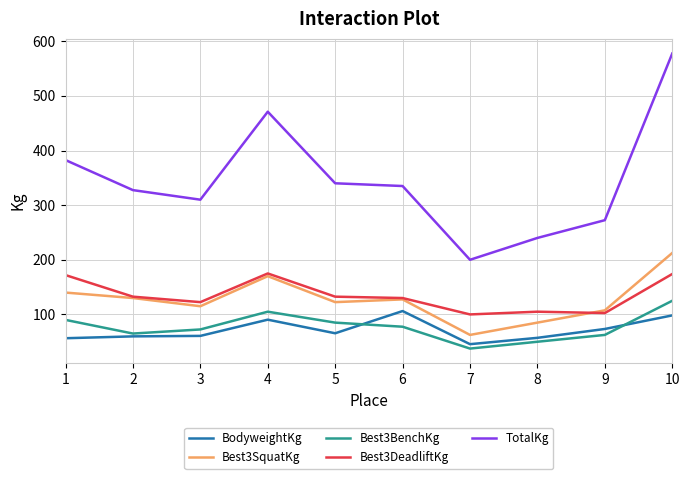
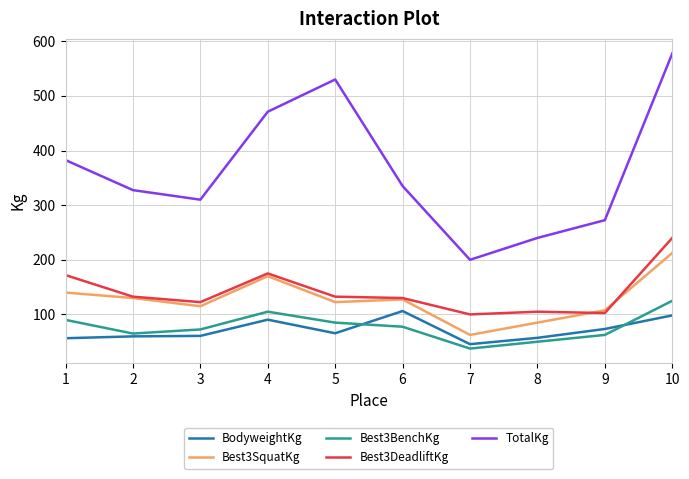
TotalKg, 5: 340 -> 530
Best3DeadliftKg, 10: 170 -> 240
